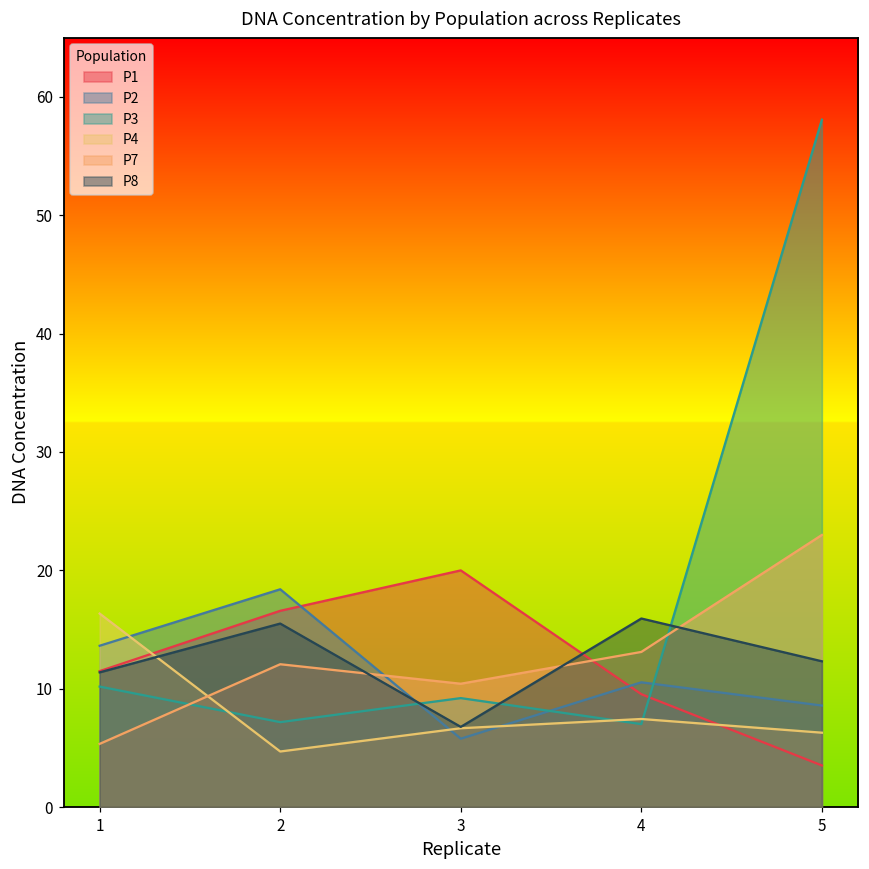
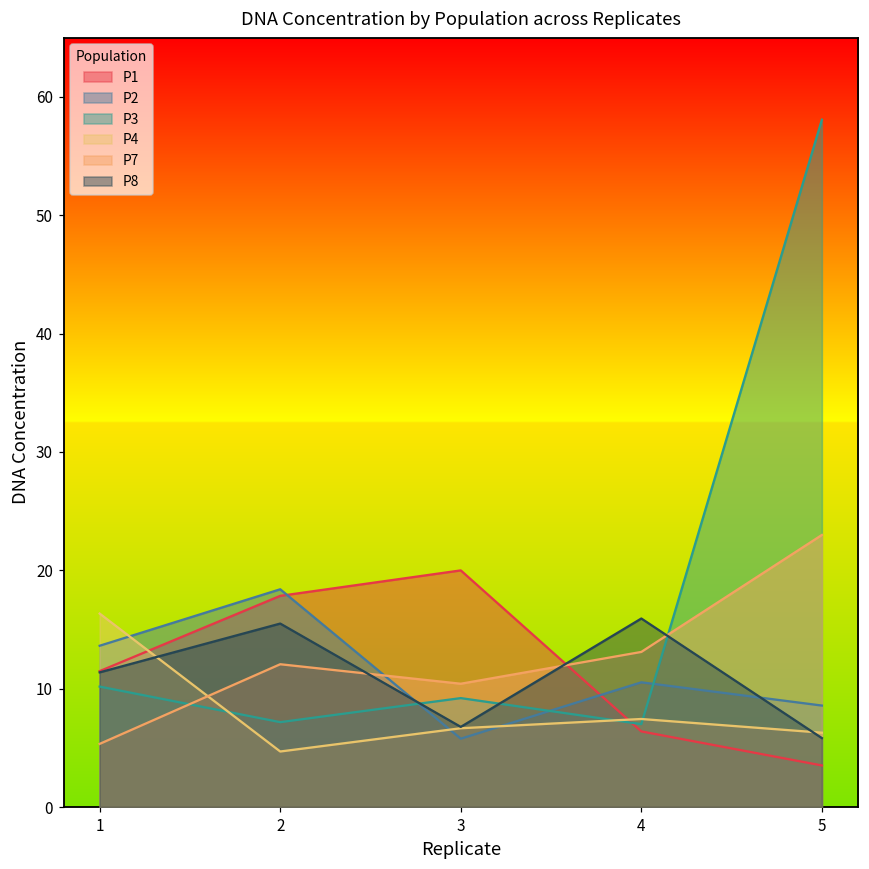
P1, 2: 16.6 -> 17.8
P1, 4: 9.5 -> 6.4
P8, 5: 12.3 -> 5.8
